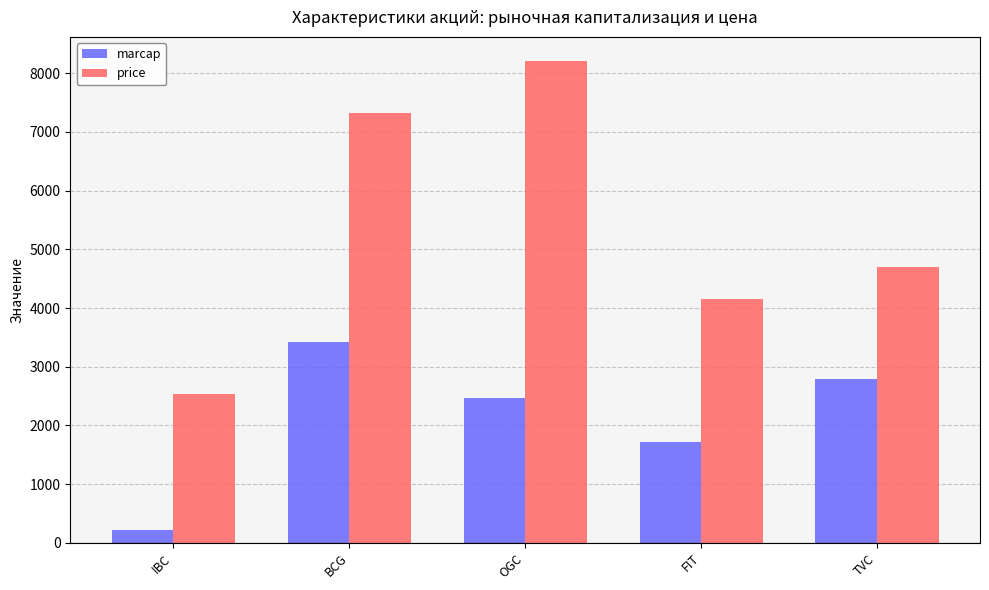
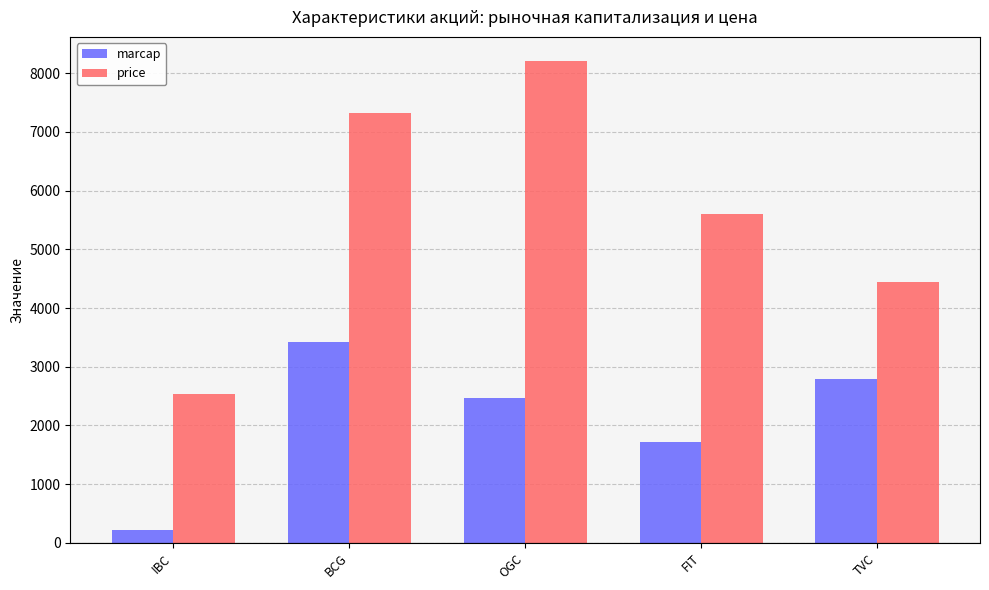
price, FIT: 4200 -> 5600
price, TVC: 4700 -> 4400
